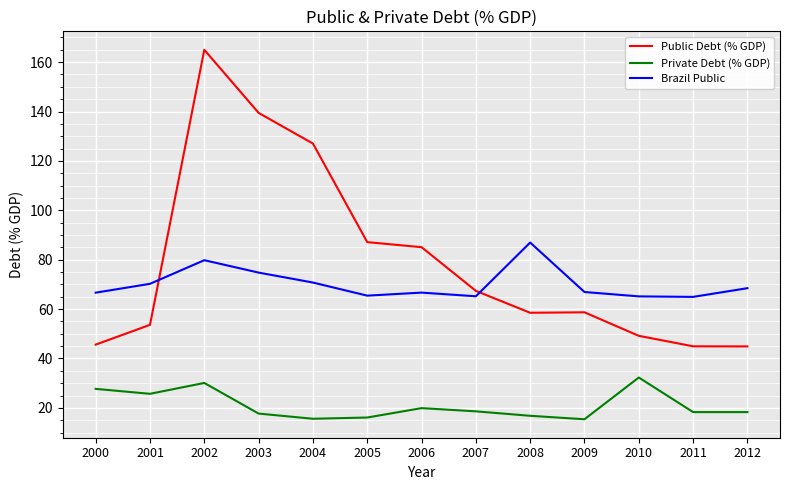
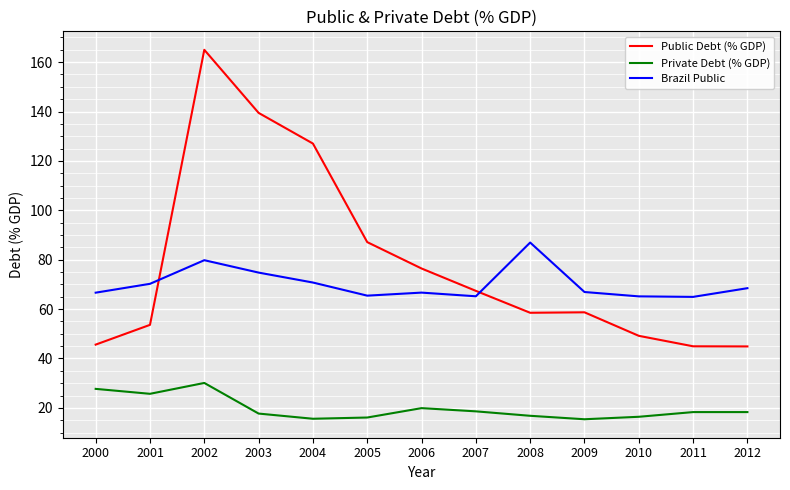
Public Debt (% GDP), 2006: 85 -> 76
Private Debt (% GDP), 2010: 32 -> 16
